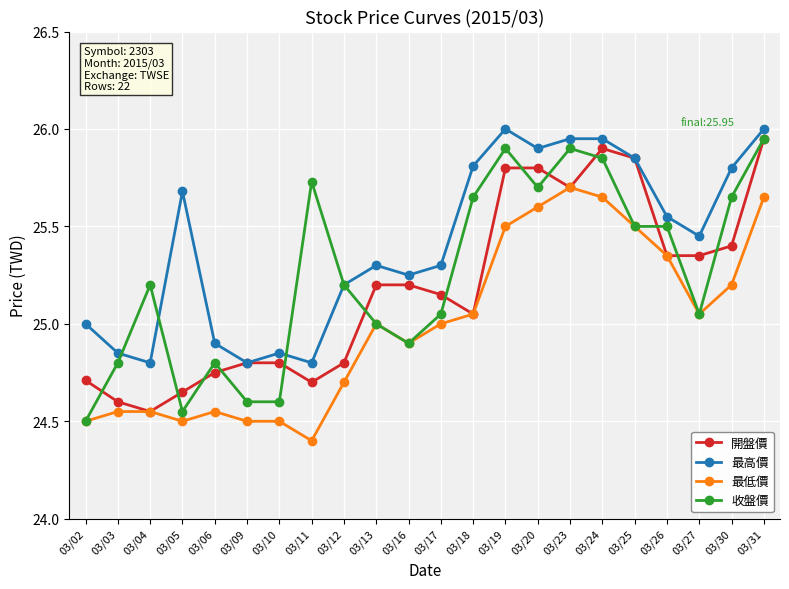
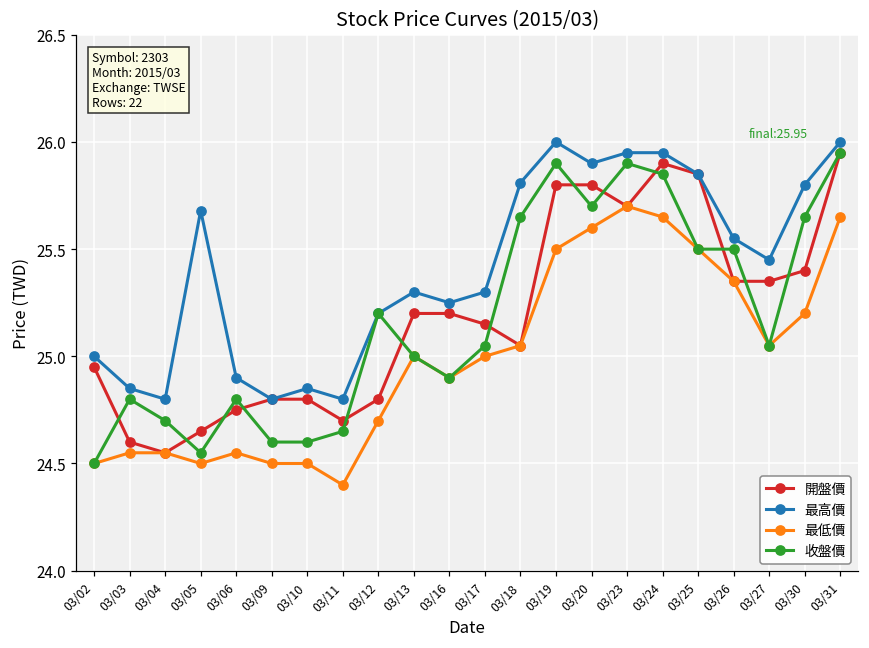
開盤價, 03/02: 24.71 -> 24.95
收盤價, 03/04: 25.2 -> 24.7
收盤價, 03/11: 25.73 -> 24.65
